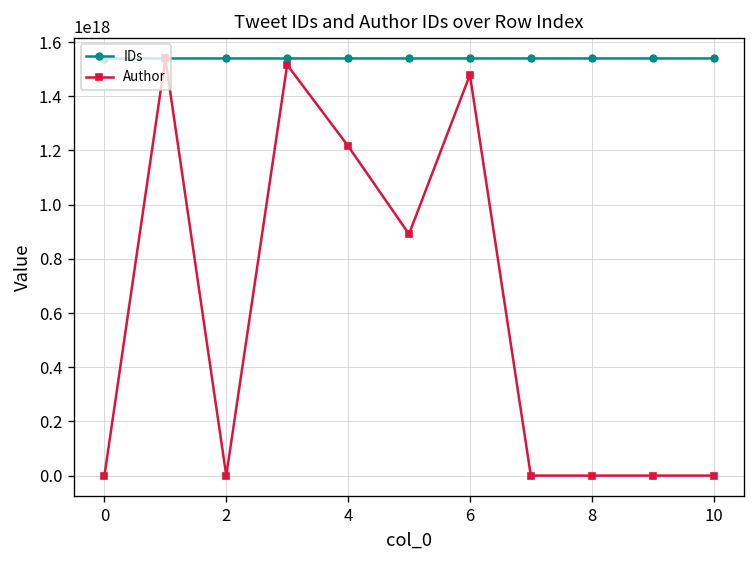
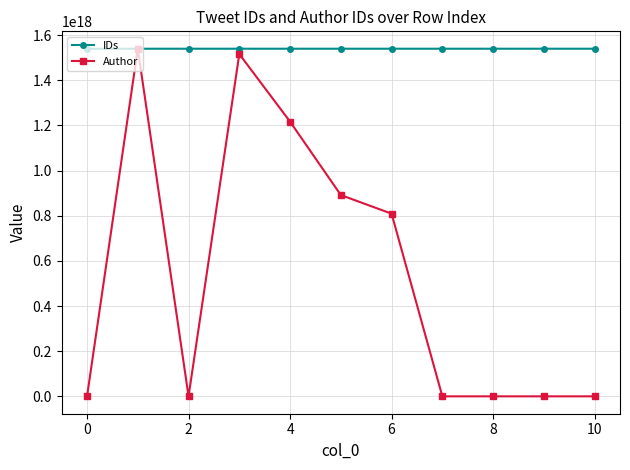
Author, 6: 1480000000000000000 -> 810000000000000000
